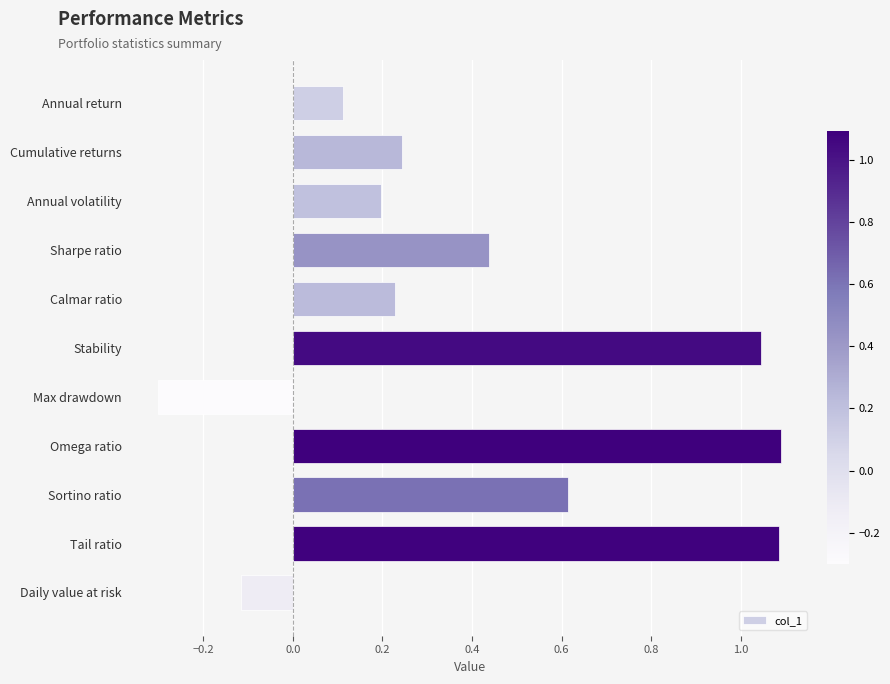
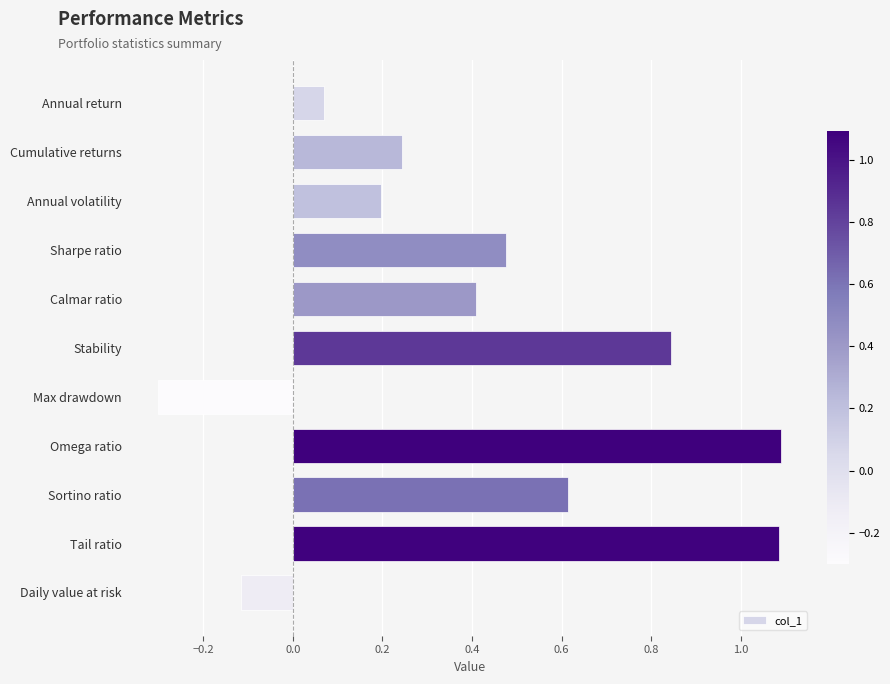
Annual return: 0.11 -> 0.07
Sharpe ratio: 0.44 -> 0.48
Calmar ratio: 0.23 -> 0.41
Stability: 1.04 -> 0.84
